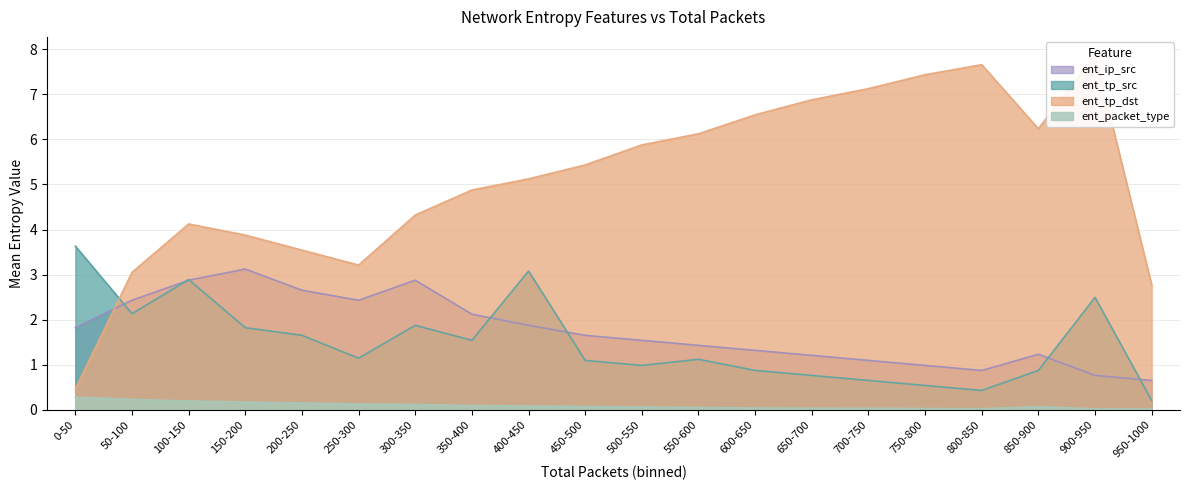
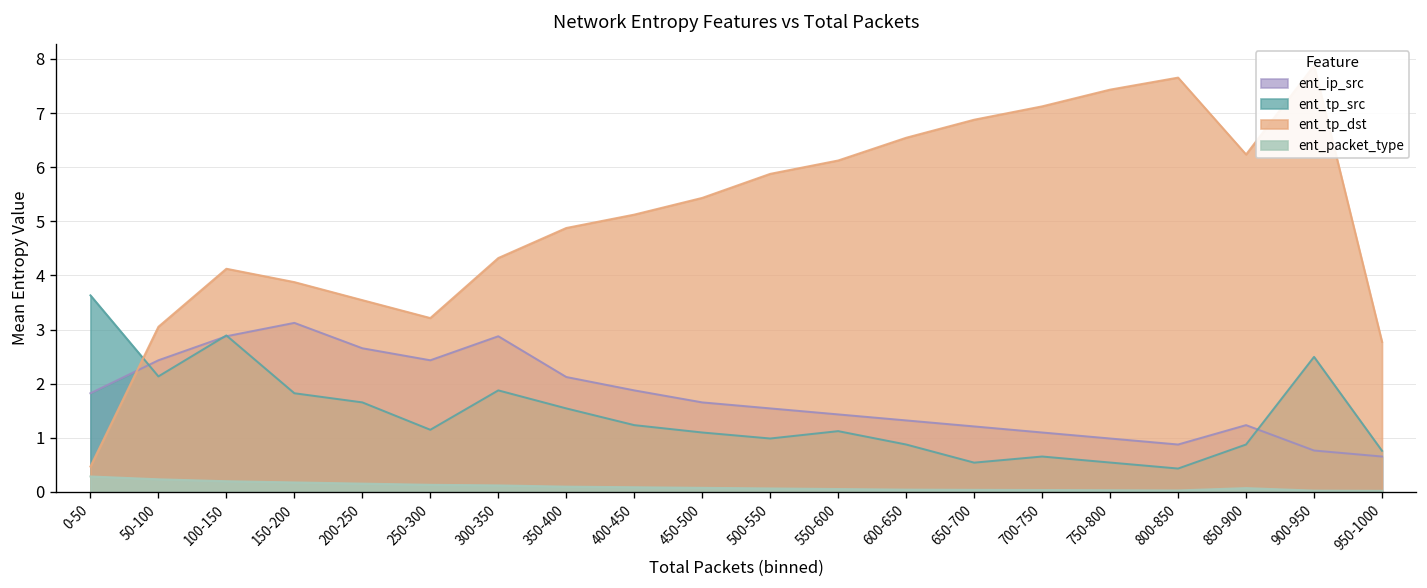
ent_tp_src, 400-450: 3.1 -> 1.2
ent_tp_src, 650-700: 0.8 -> 0.5
ent_tp_src, 950-1000: 0.2 -> 0.8
